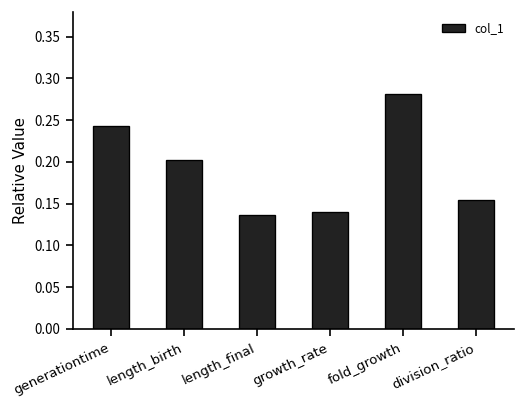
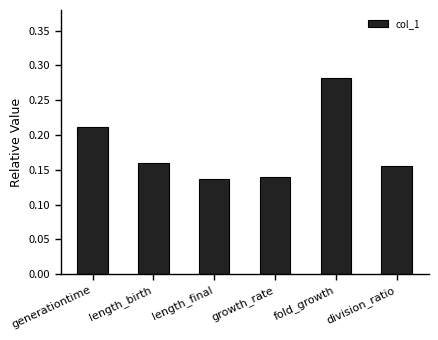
generationtime: 0.24 -> 0.21
length_birth: 0.20 -> 0.16
